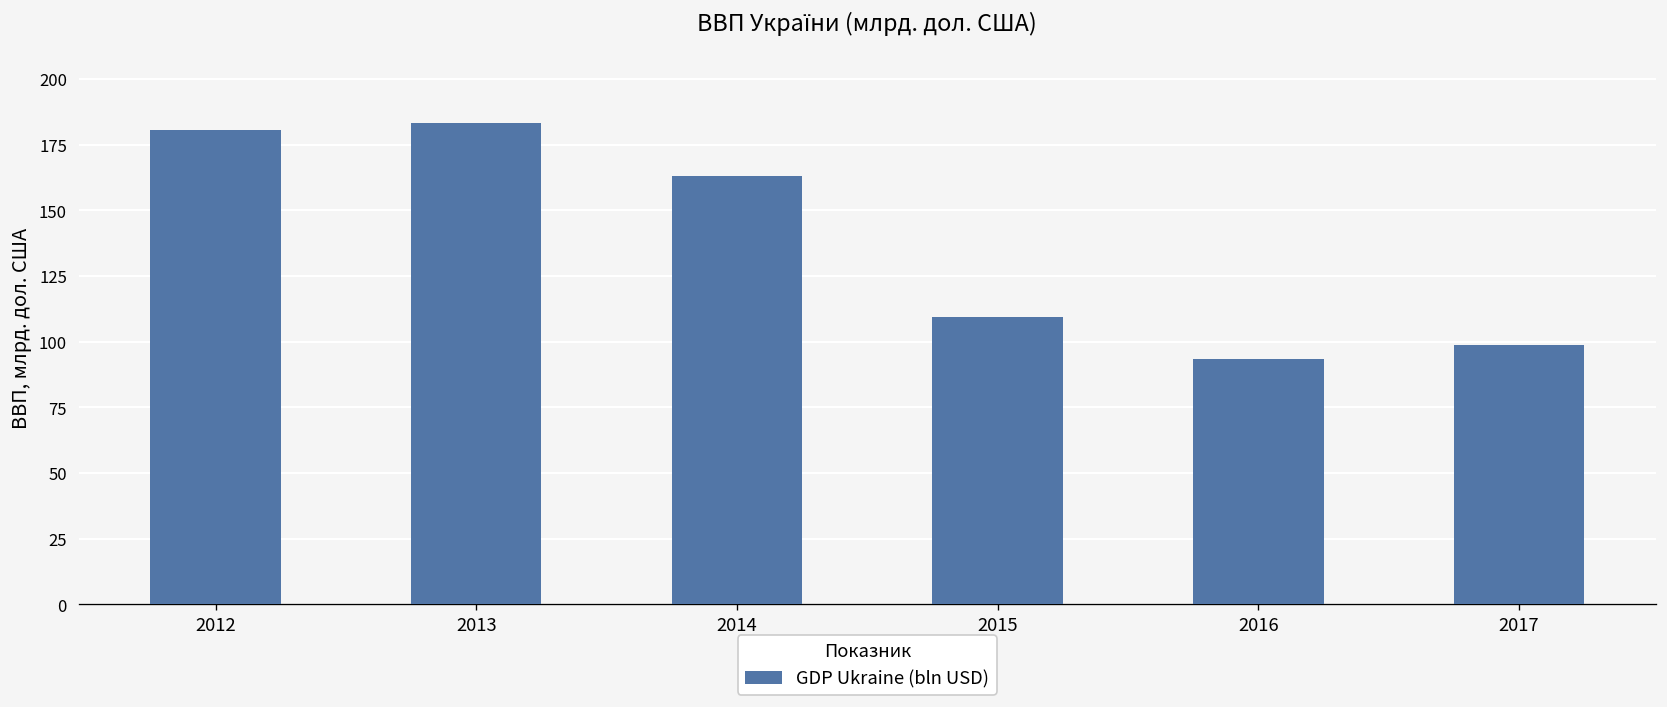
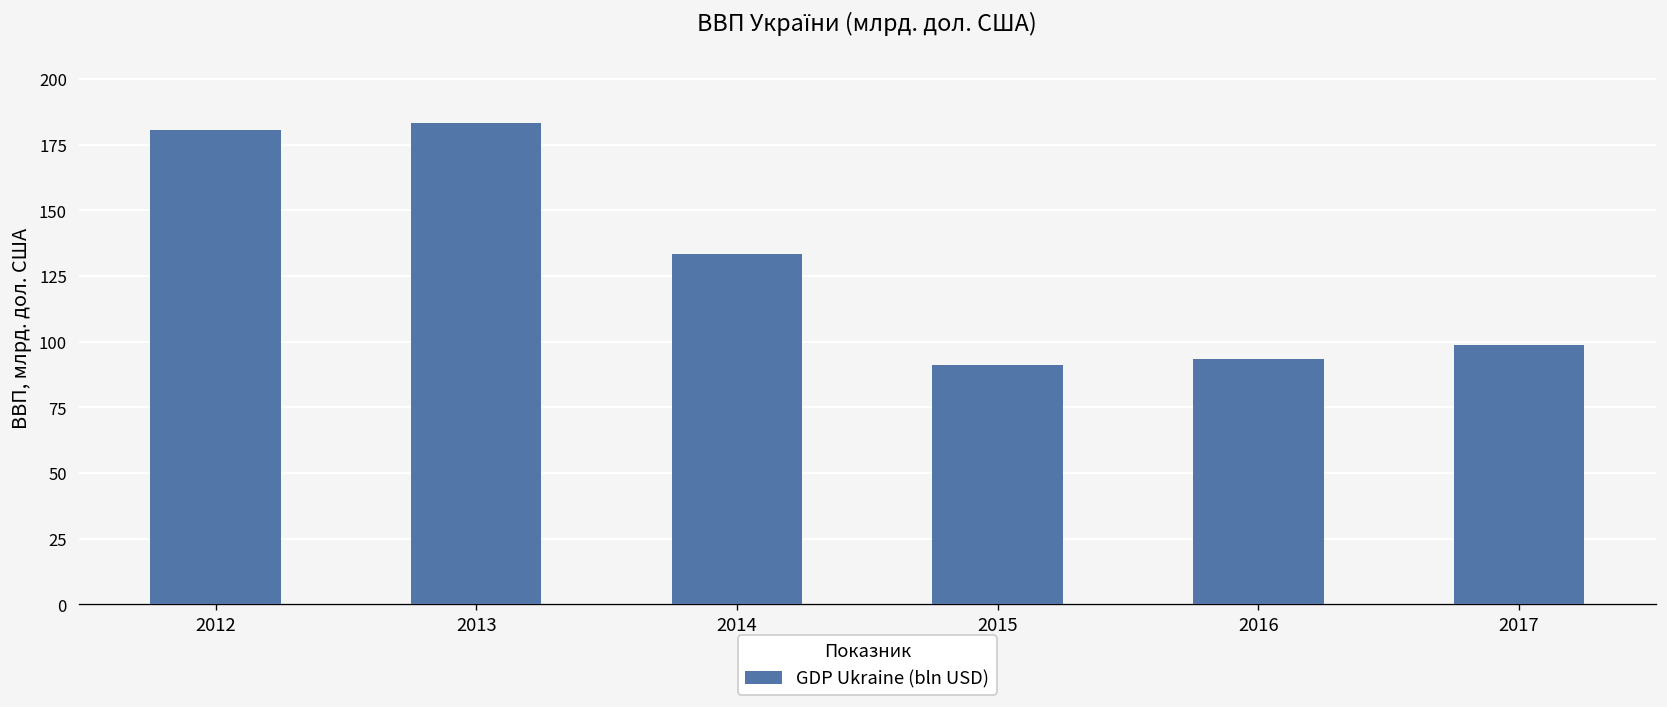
2014: 163 -> 134
2015: 109 -> 91
